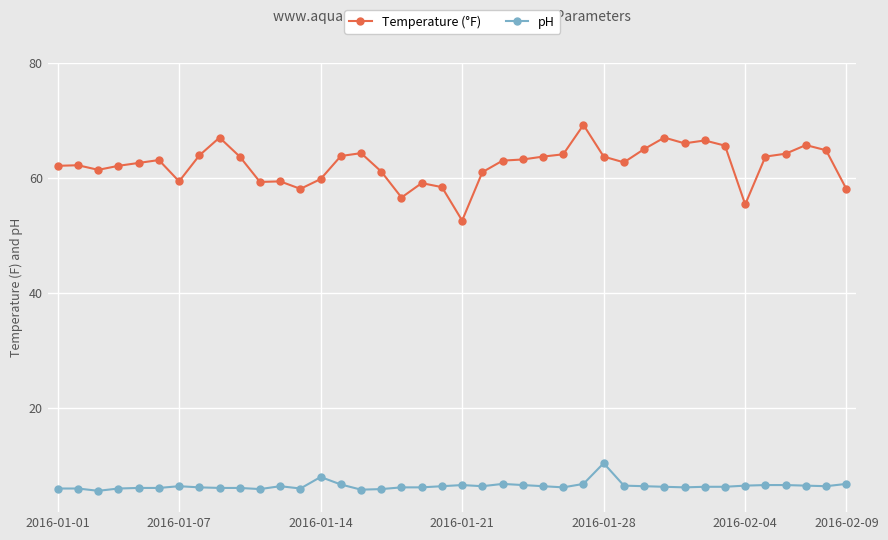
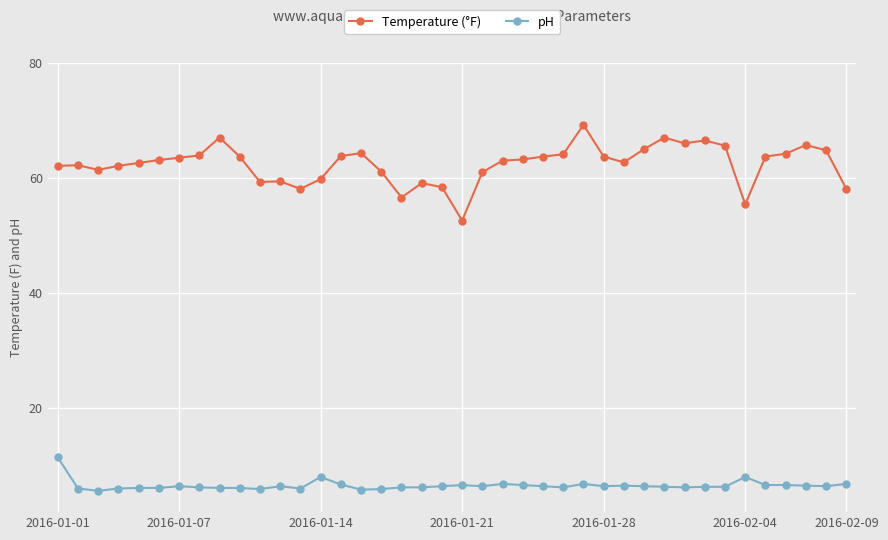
pH, 2016-01-01: 6 -> 12
Temperature (°F), 2016-01-07: 59 -> 64
pH, 2016-01-28: 11 -> 7
pH, 2016-02-04: 7 -> 8
